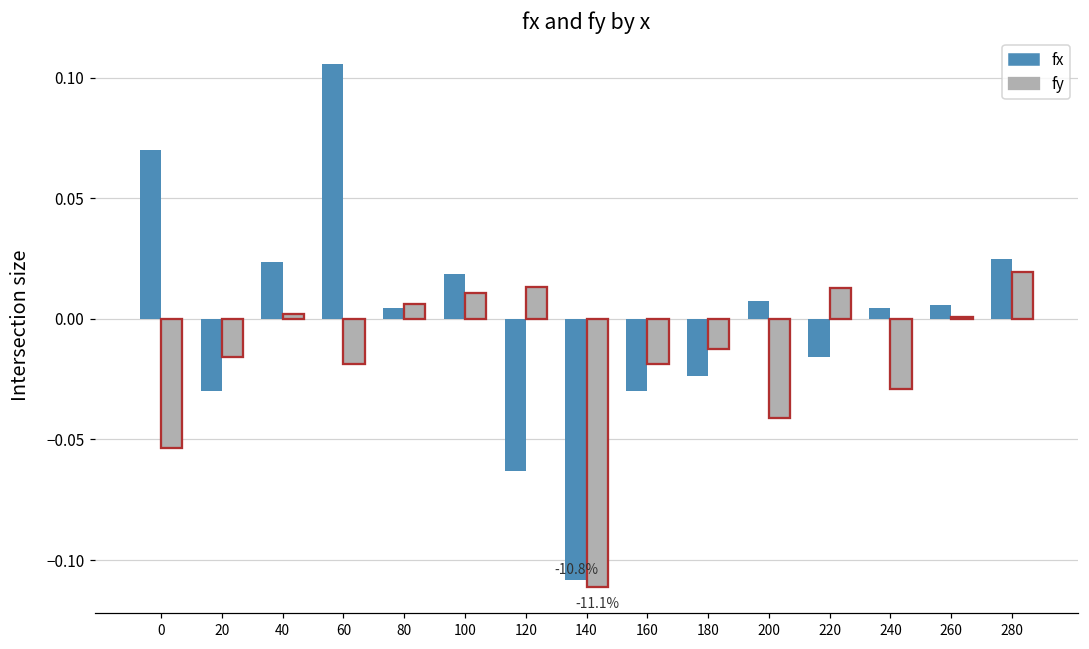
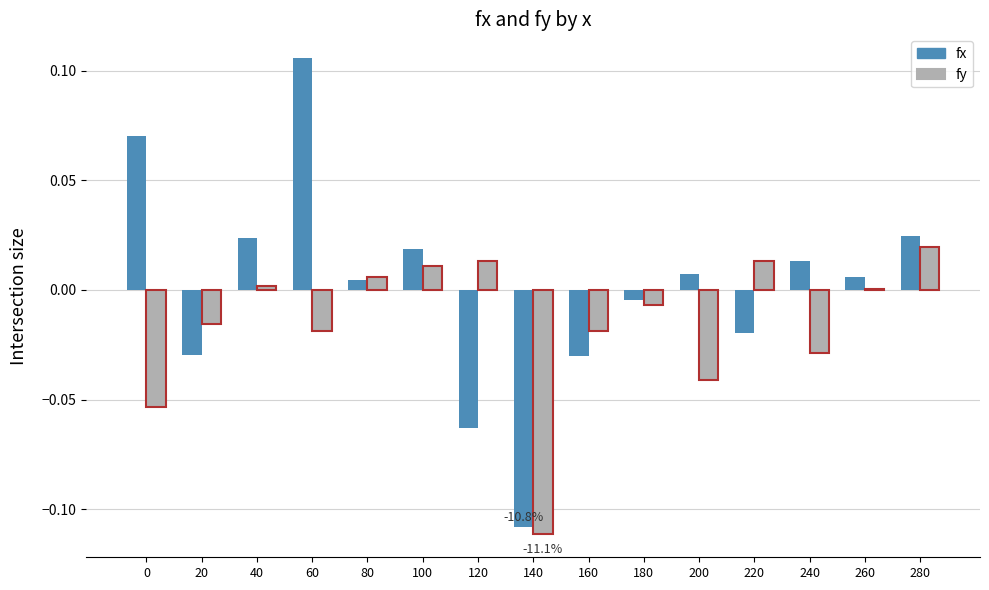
fx, 180: -0.024 -> -0.005
fy, 180: -0.012 -> -0.007
fx, 220: -0.016 -> -0.020
fx, 240: 0.004 -> 0.013
